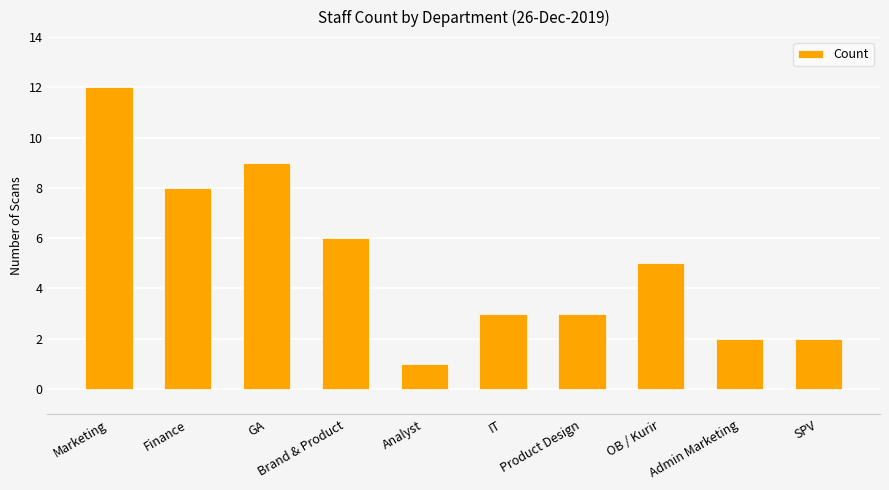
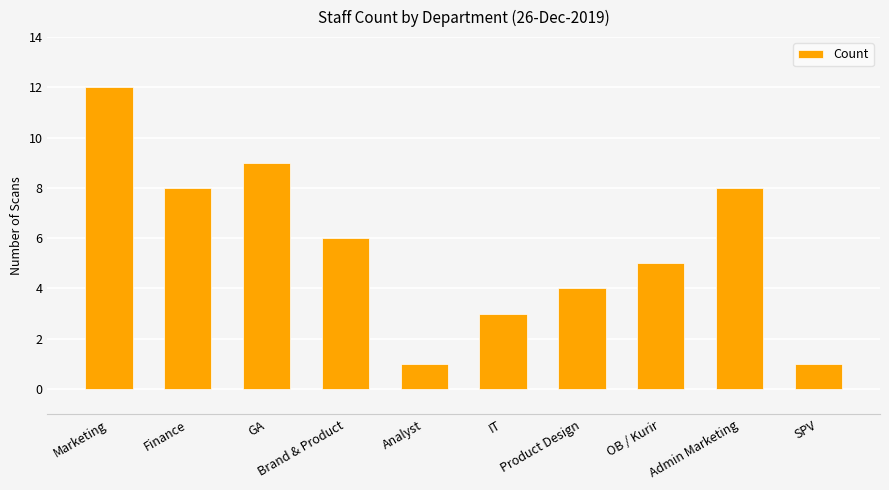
Product Design: 3 -> 4
Admin Marketing: 2 -> 8
SPV: 2 -> 1
